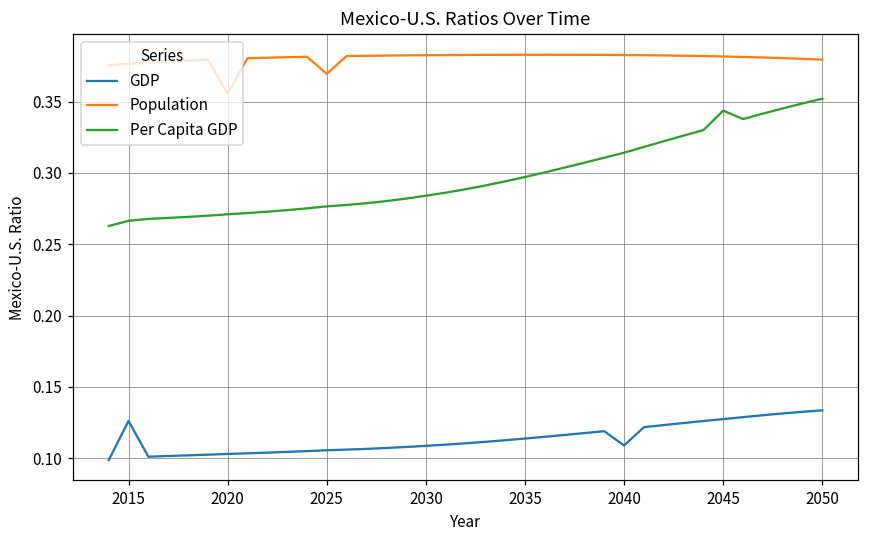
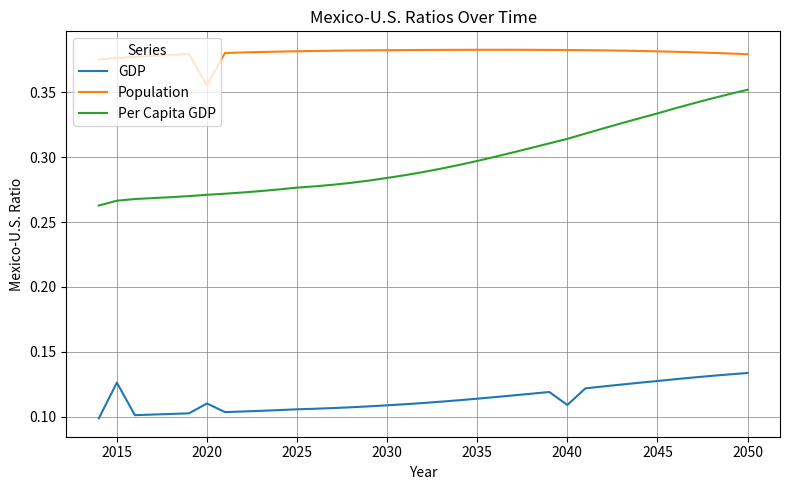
GDP, 2020: 0.103 -> 0.110
Population, 2025: 0.369 -> 0.382
Per Capita GDP, 2045: 0.344 -> 0.334
